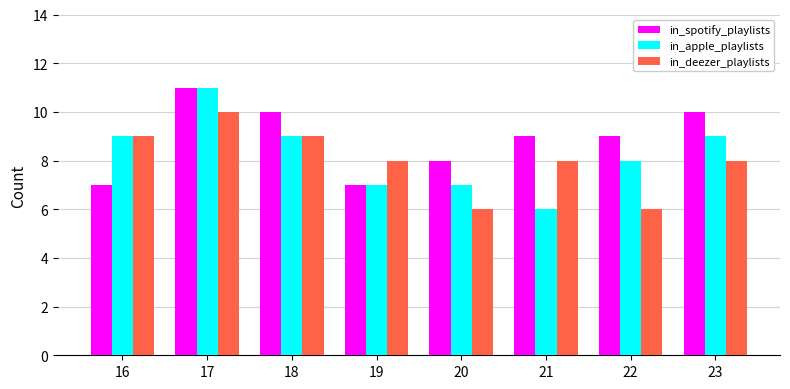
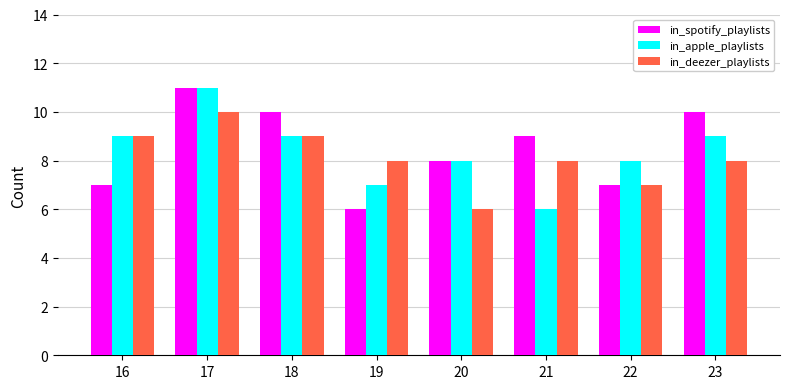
in_spotify_playlists, 19: 7 -> 6
in_apple_playlists, 20: 7 -> 8
in_spotify_playlists, 22: 9 -> 7
in_deezer_playlists, 22: 6 -> 7
